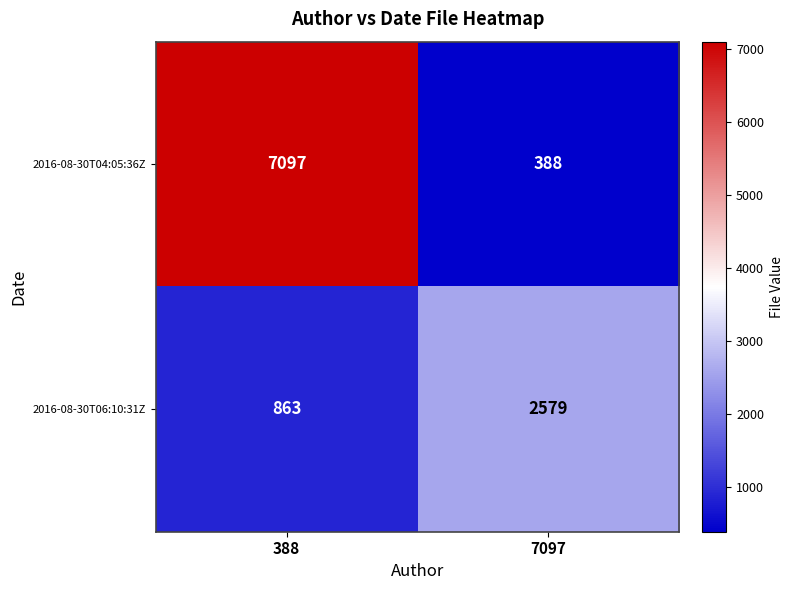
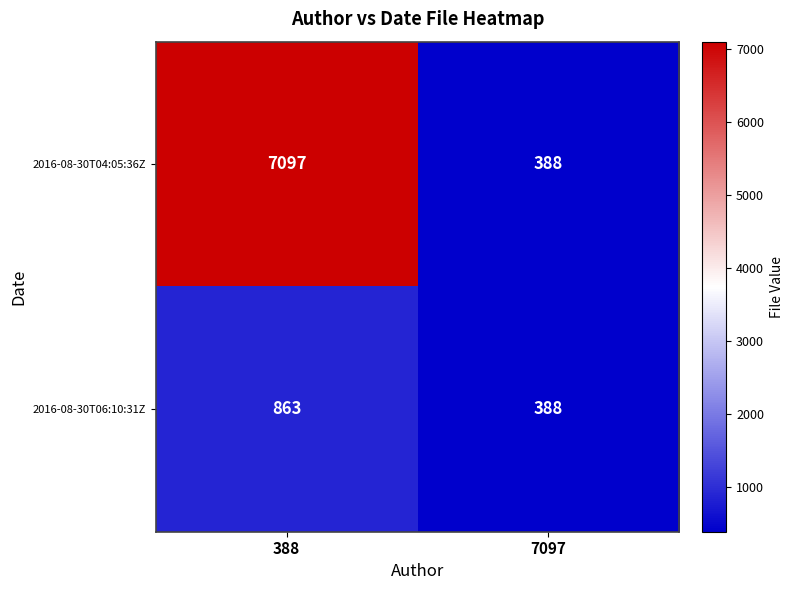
2016-08-30T06:10:31Z, 7097: 2579 -> 388
